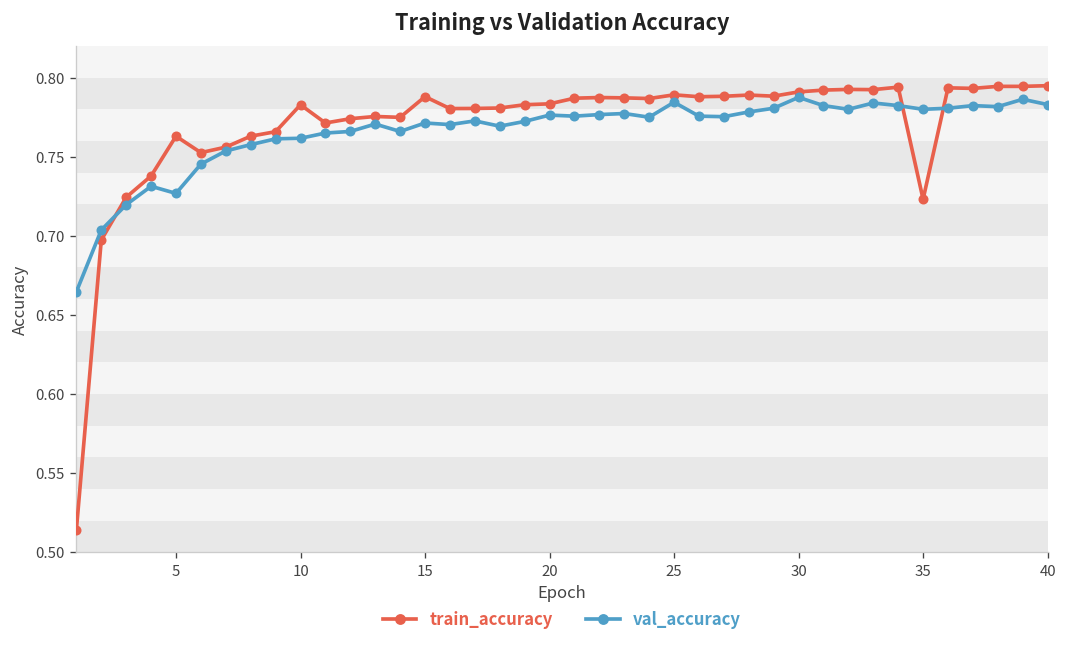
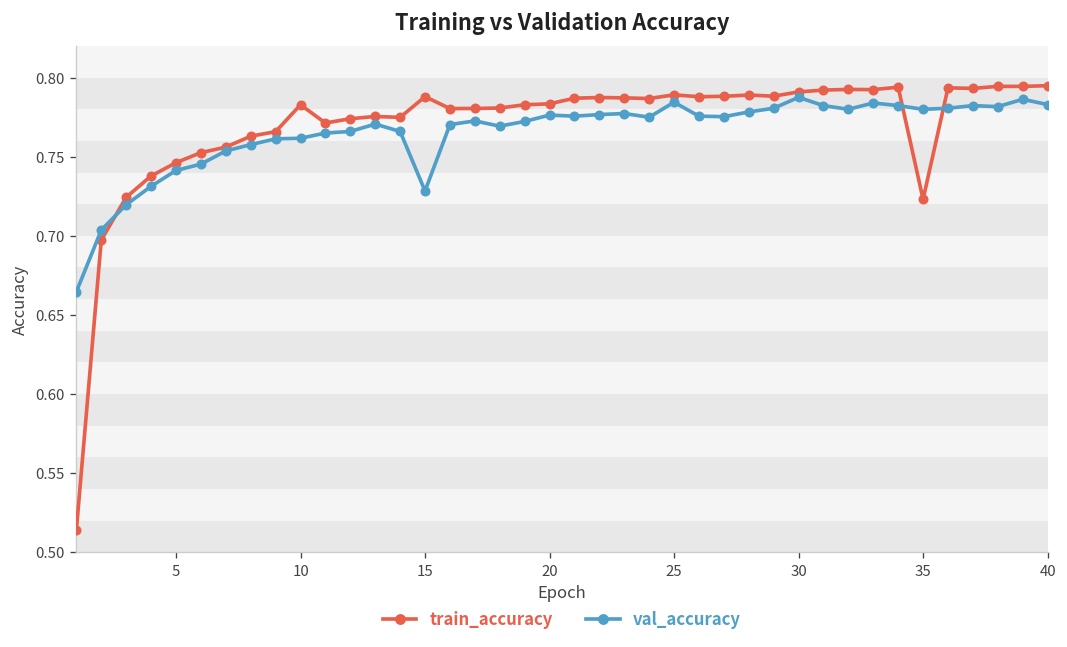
train_accuracy, 5: 0.763 -> 0.746
val_accuracy, 5: 0.727 -> 0.741
val_accuracy, 15: 0.771 -> 0.728
